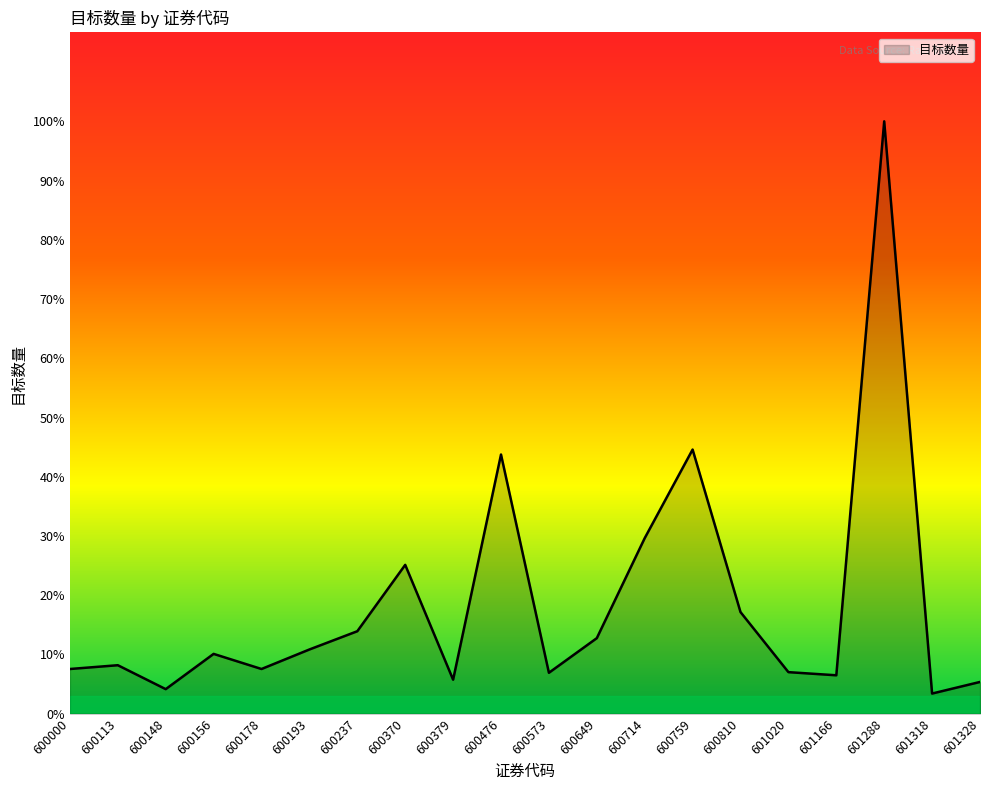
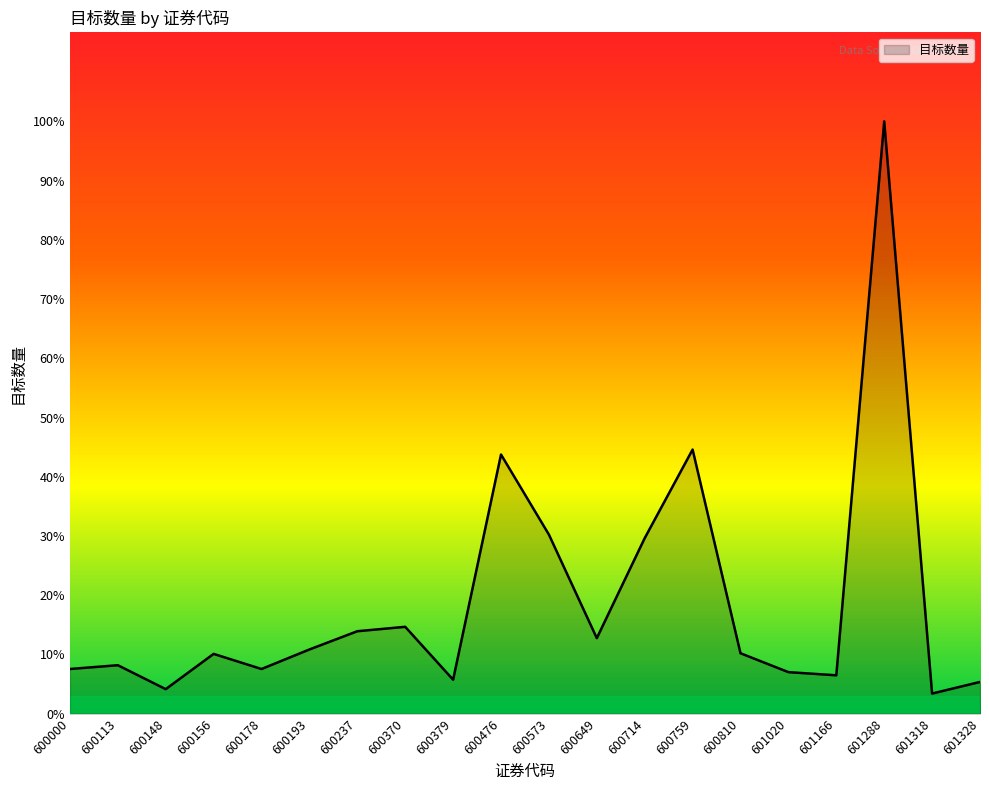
600370: 25% -> 15%
600573: 7% -> 30%
600810: 17% -> 10%
